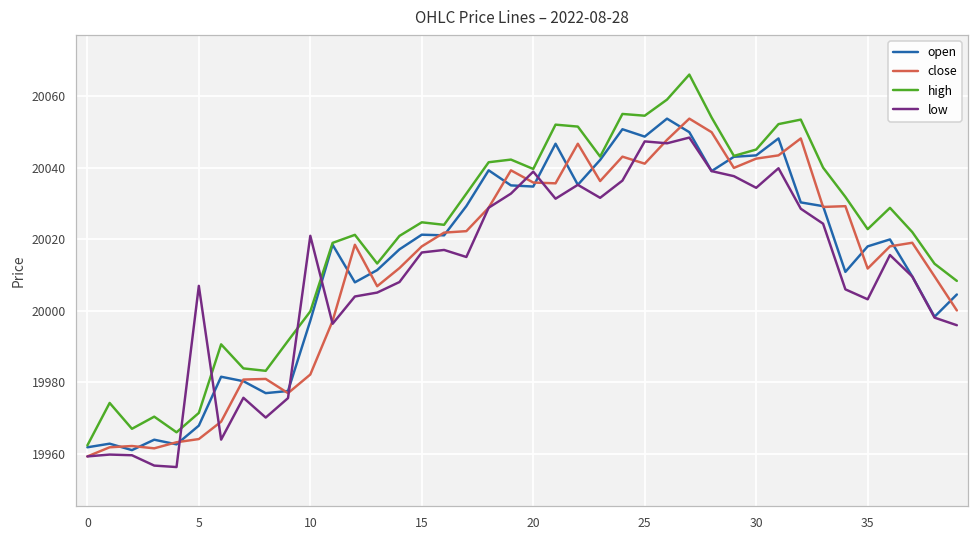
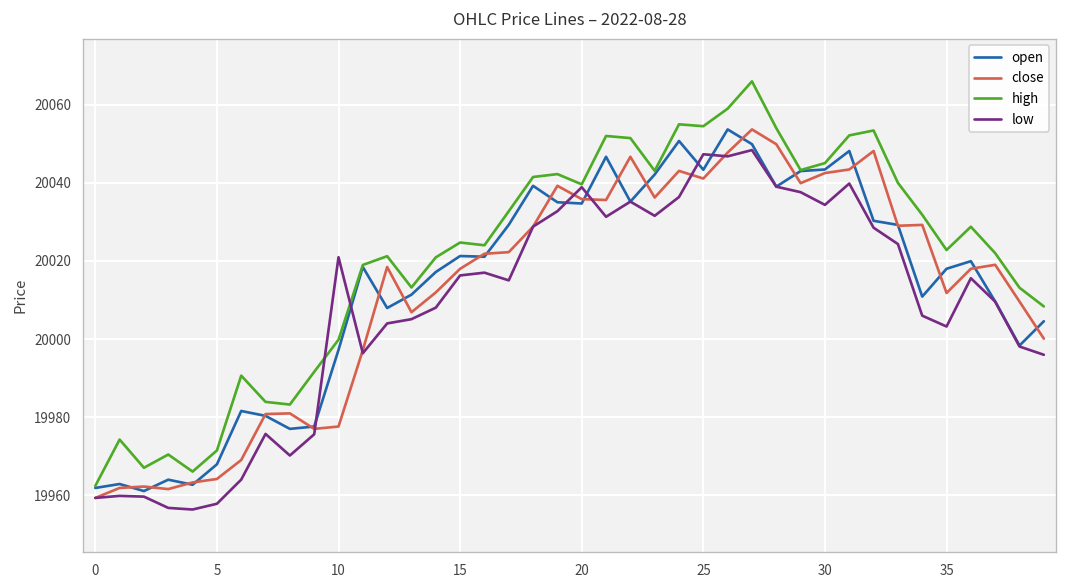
low, 5: 20007 -> 19958
close, 10: 19982 -> 19978
open, 25: 20049 -> 20043
